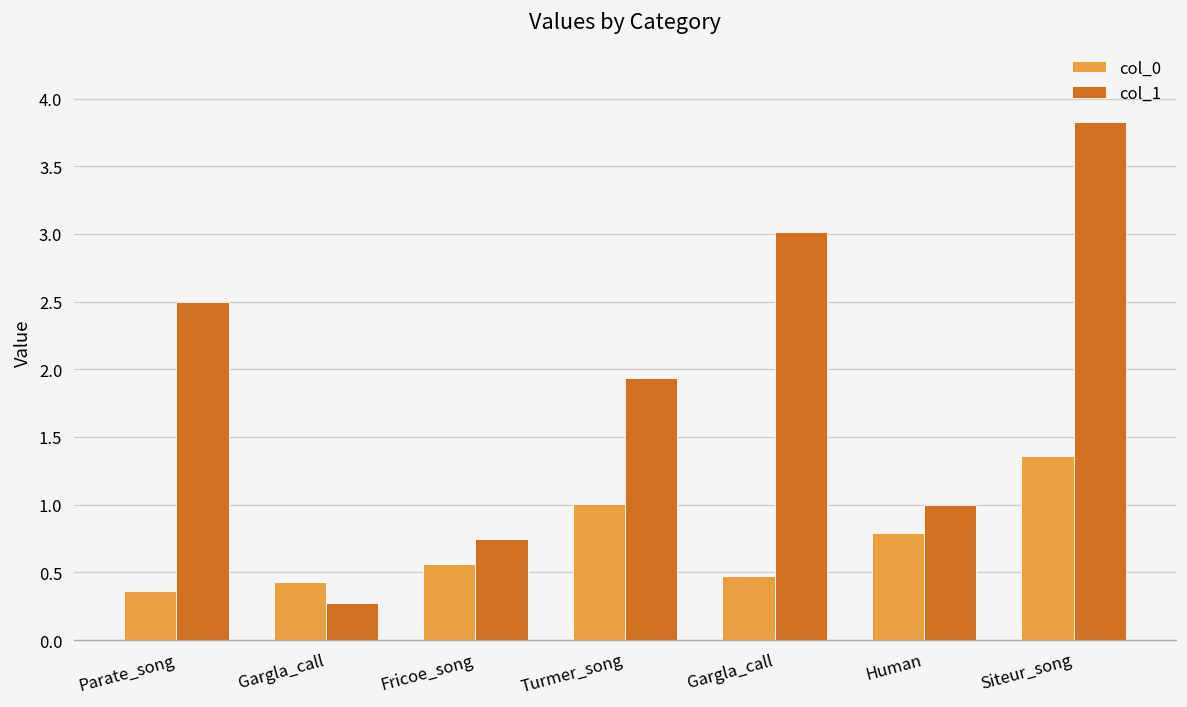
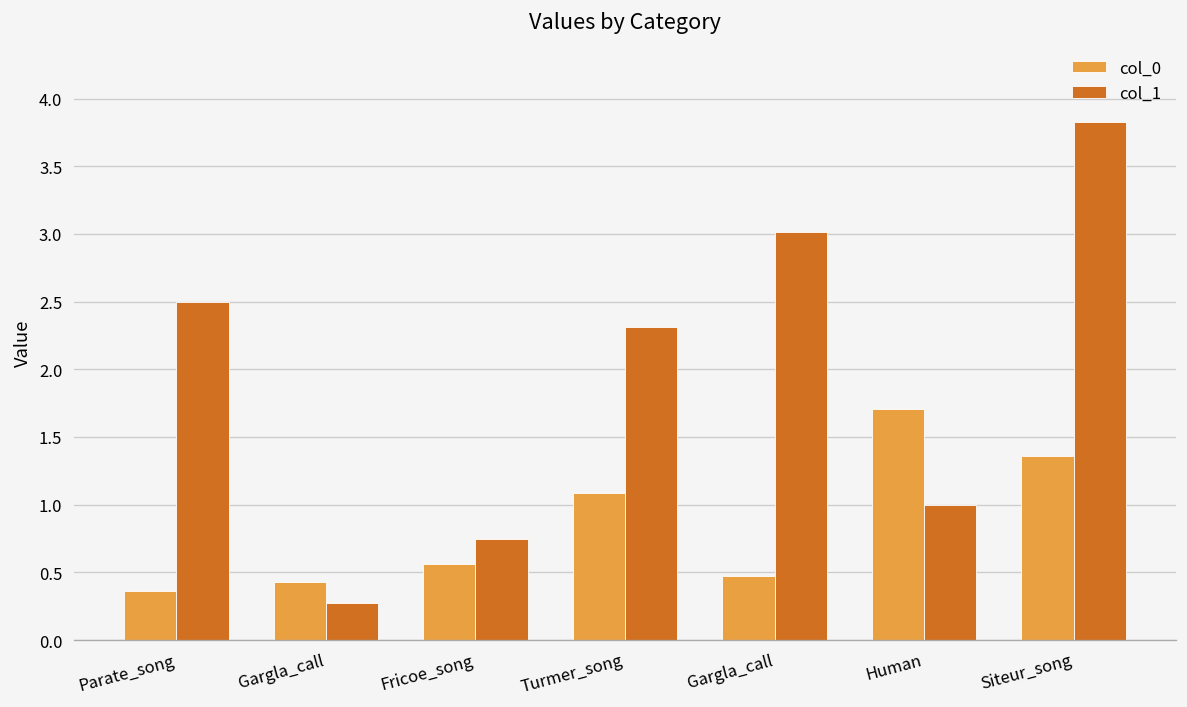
col_0, Turmer_song: 1.01 -> 1.09
col_1, Turmer_song: 1.94 -> 2.31
col_0, Human: 0.79 -> 1.71
